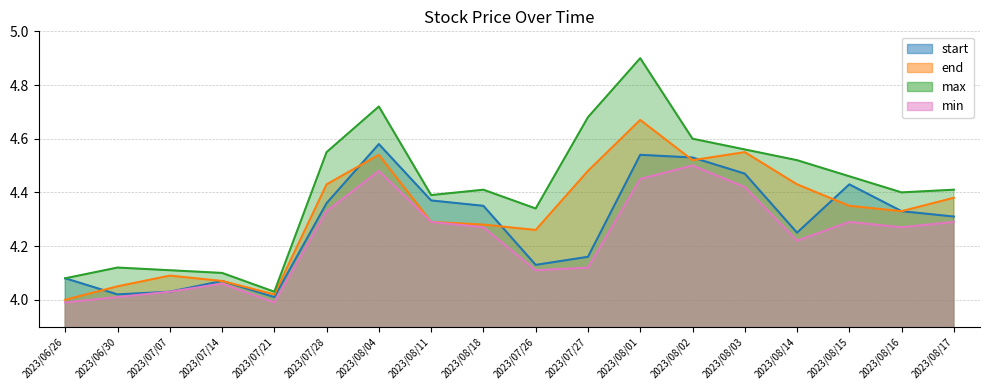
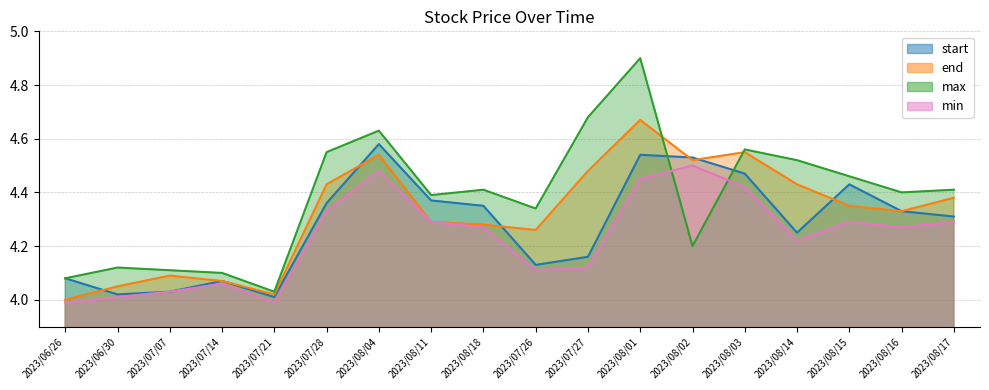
max, 2023/08/04: 4.72 -> 4.63
max, 2023/08/02: 4.6 -> 4.2
